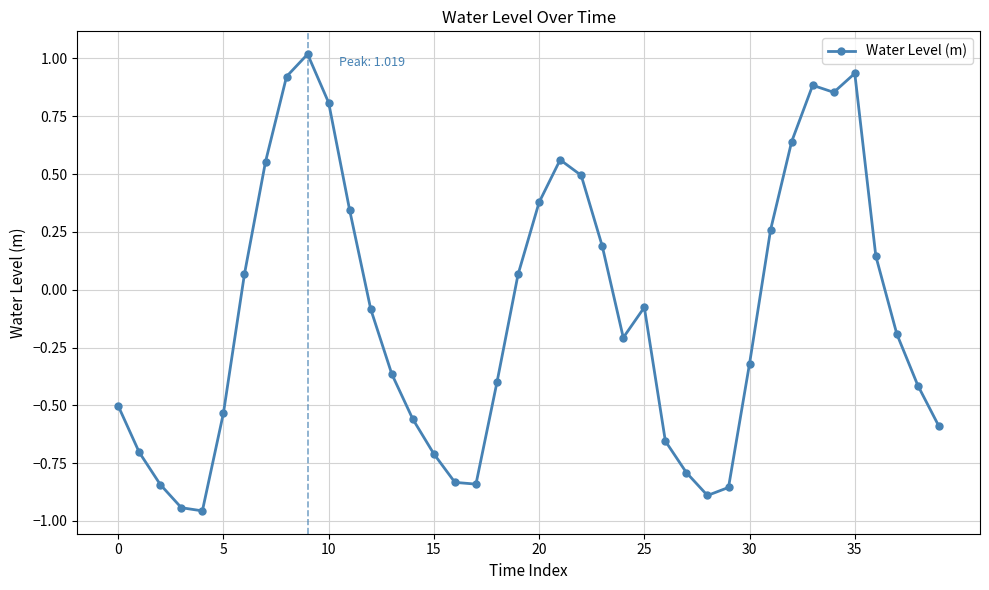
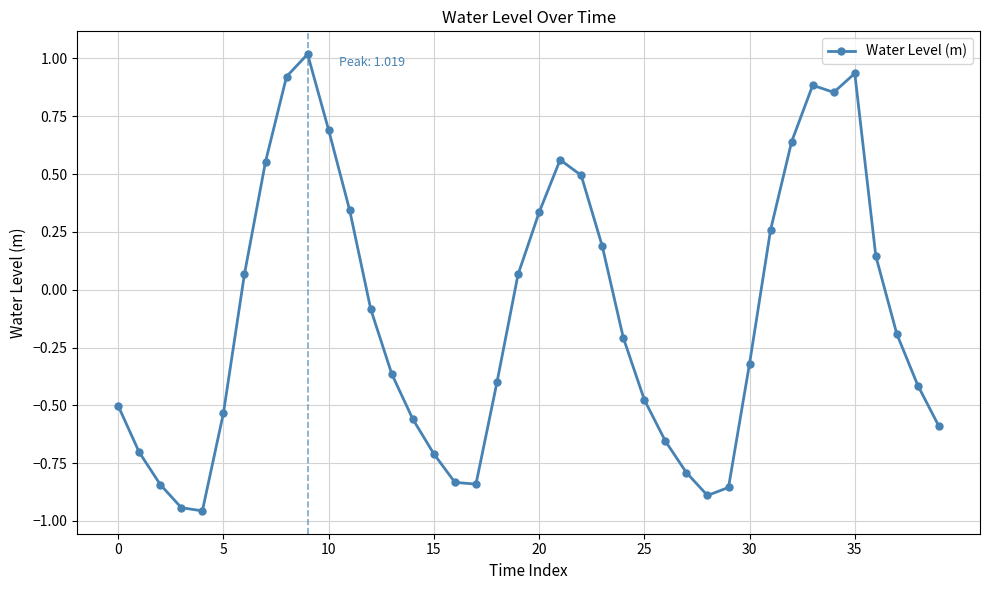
10: 0.81 -> 0.69
20: 0.38 -> 0.33
25: -0.08 -> -0.48
